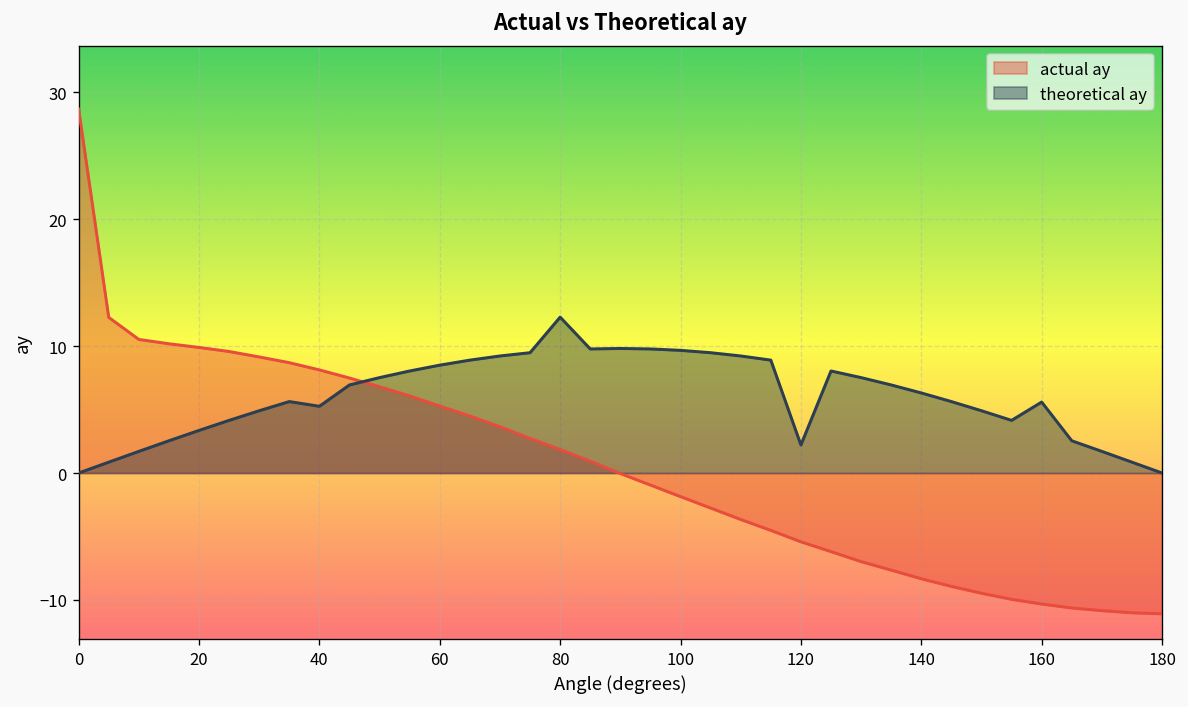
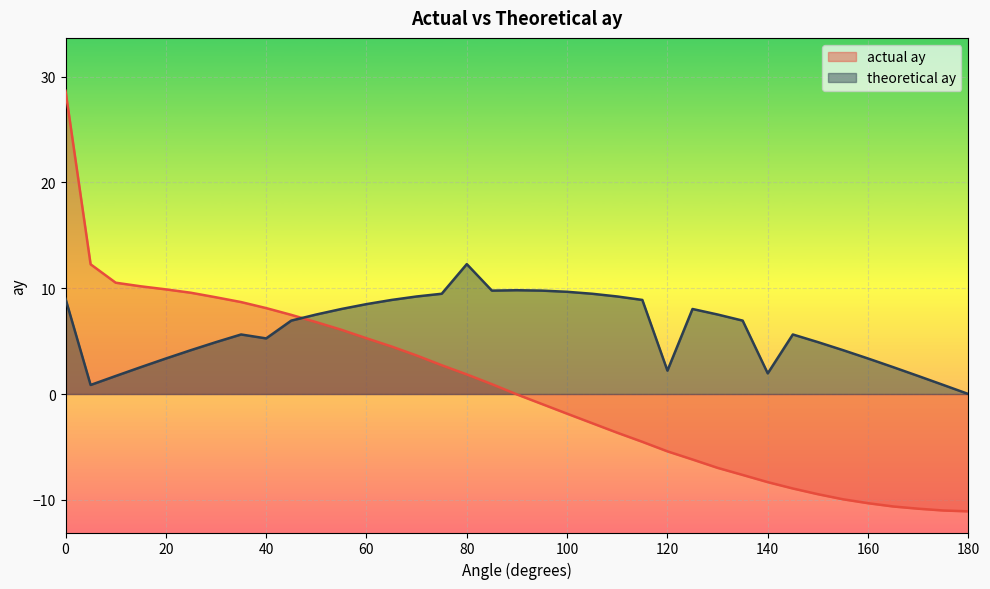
theoretical ay, 0: 0 -> 9
theoretical ay, 140: 6.3 -> 2.0
theoretical ay, 160: 5.6 -> 3.4
